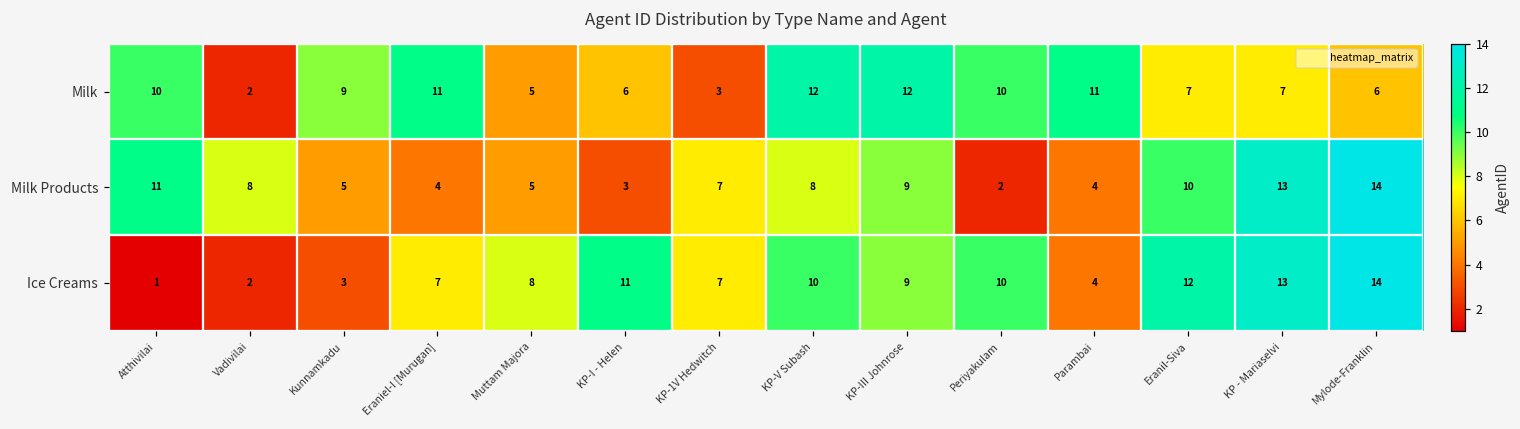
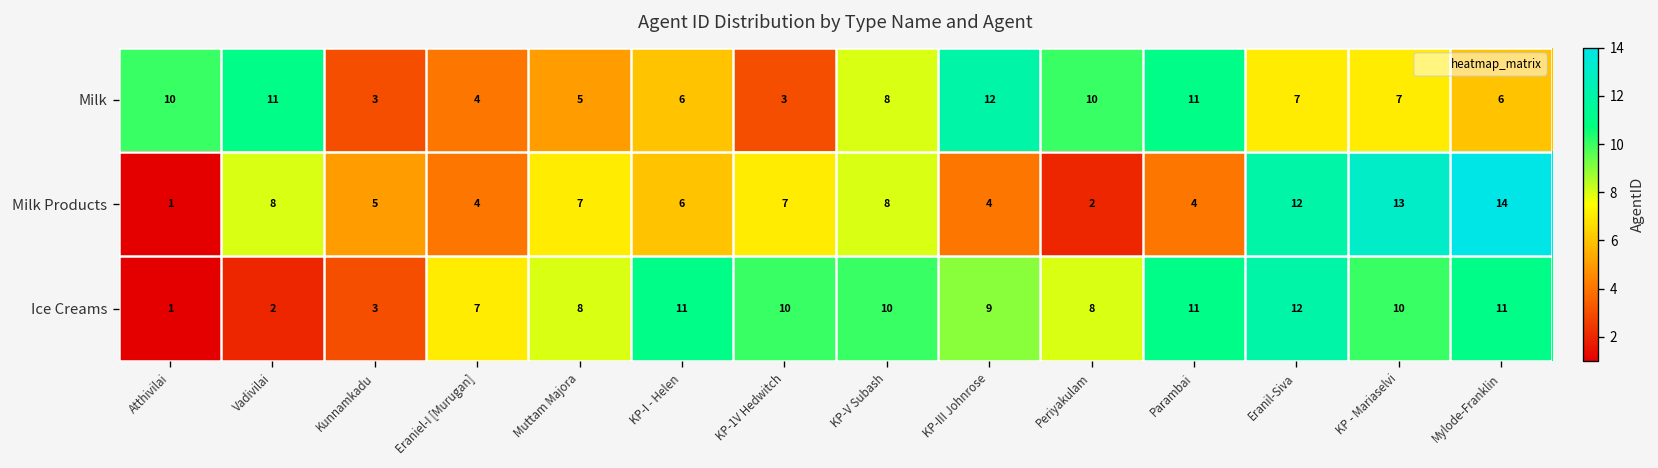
Milk, Vadivilai: 2 -> 11
Milk, Kunnamkadu: 9 -> 3
Milk, Eraniel-I [Murugan]: 11 -> 4
Milk, KP-V Subash: 12 -> 8
Milk Products, Atthivilai: 11 -> 1
Milk Products, Muttam Majora: 5 -> 7
Milk Products, KP-I - Helen: 3 -> 6
Milk Products, KP-III Johnrose: 9 -> 4
Milk Products, Eranil-Siva: 10 -> 12
Ice Creams, KP-1V Hedwitch: 7 -> 10
Ice Creams, Periyakulam: 10 -> 8
Ice Creams, Parambai: 4 -> 11
Ice Creams, KP - Mariaselvi: 13 -> 10
Ice Creams, Mylode-Franklin: 14 -> 11
